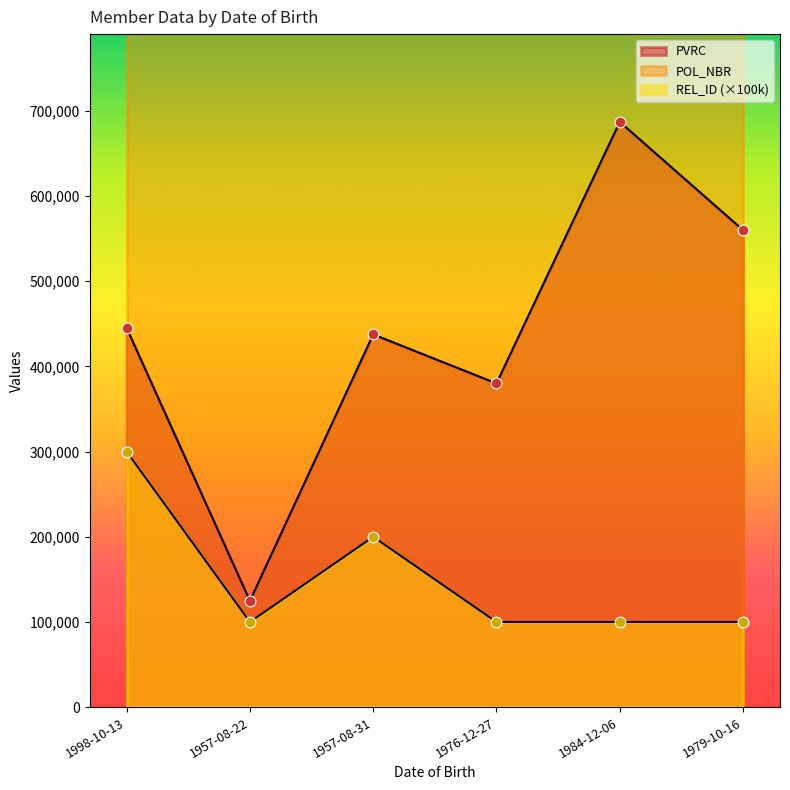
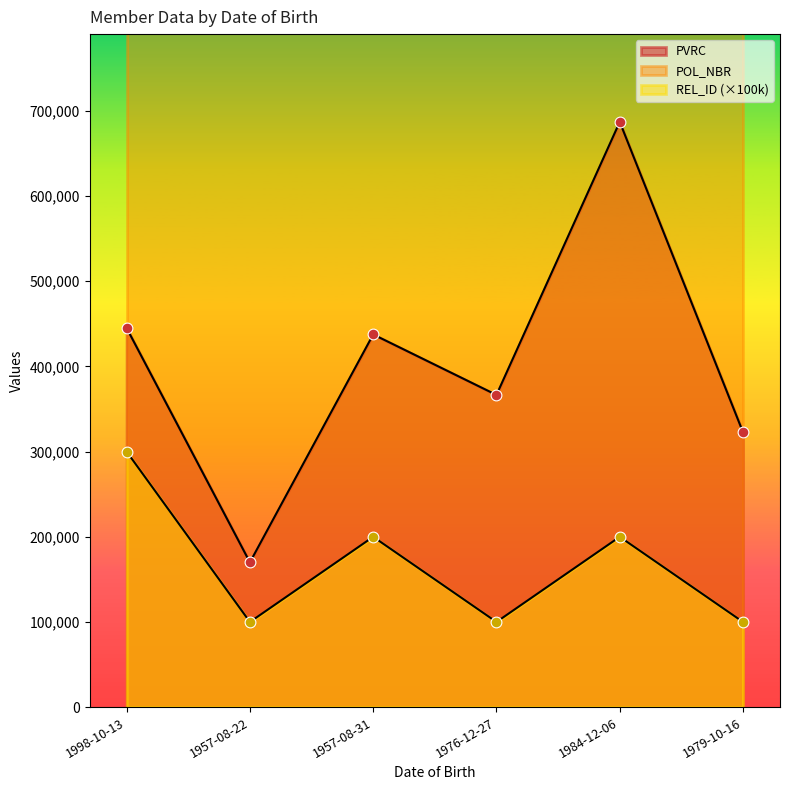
PVRC, 1957-08-22: 120,000 -> 170,000
PVRC, 1976-12-27: 380,000 -> 370,000
REL_ID (×100k), 1984-12-06: 100,000 -> 200,000
PVRC, 1979-10-16: 560,000 -> 320,000
